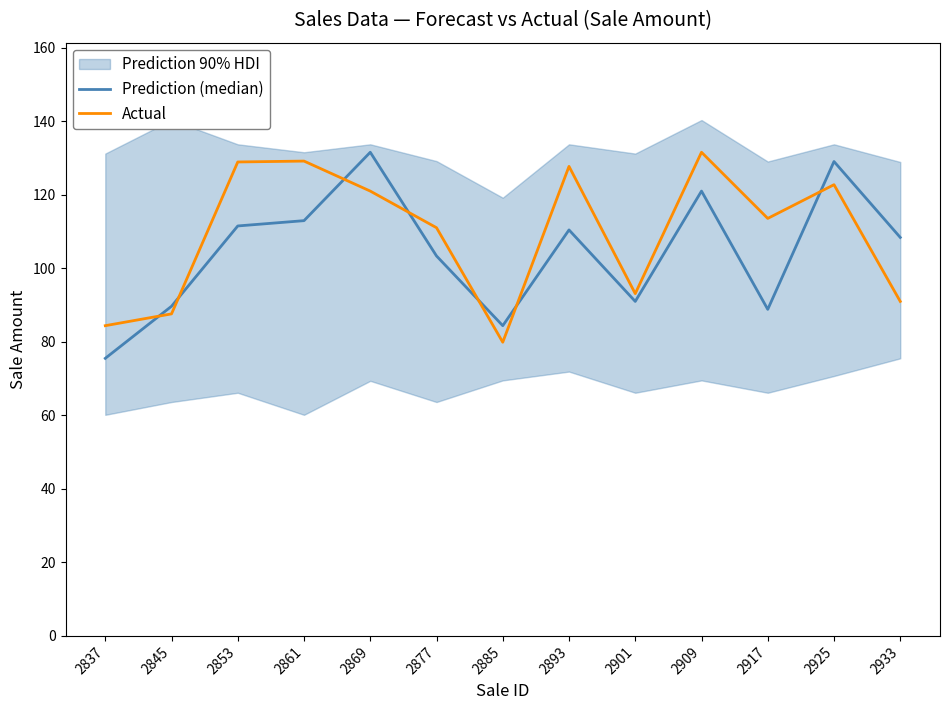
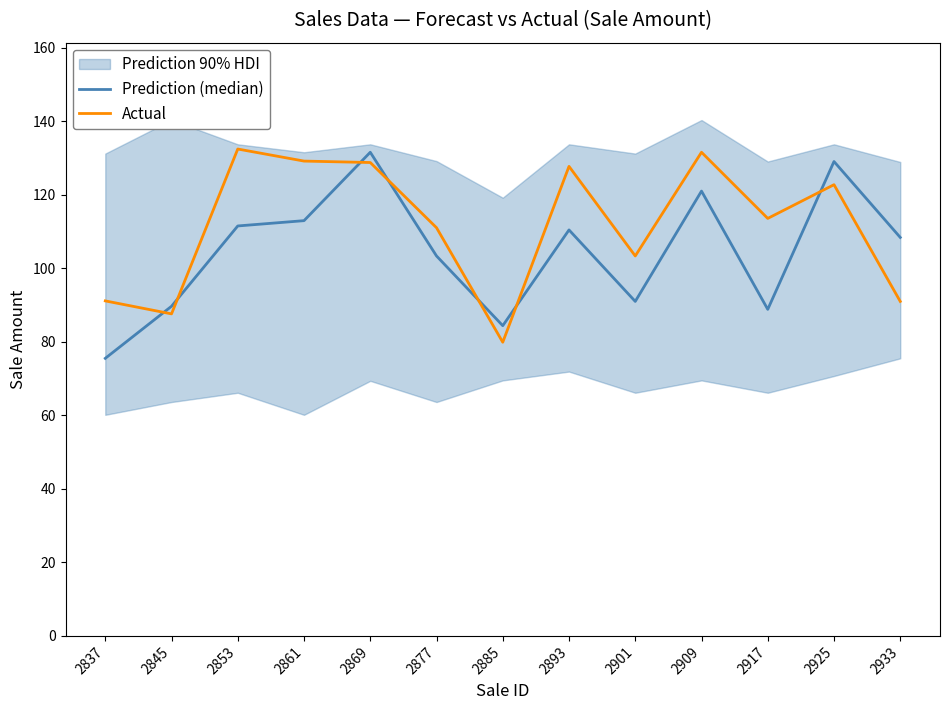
Actual, 2837: 84 -> 91
Actual, 2853: 129 -> 132
Actual, 2869: 121 -> 129
Actual, 2901: 93 -> 103
